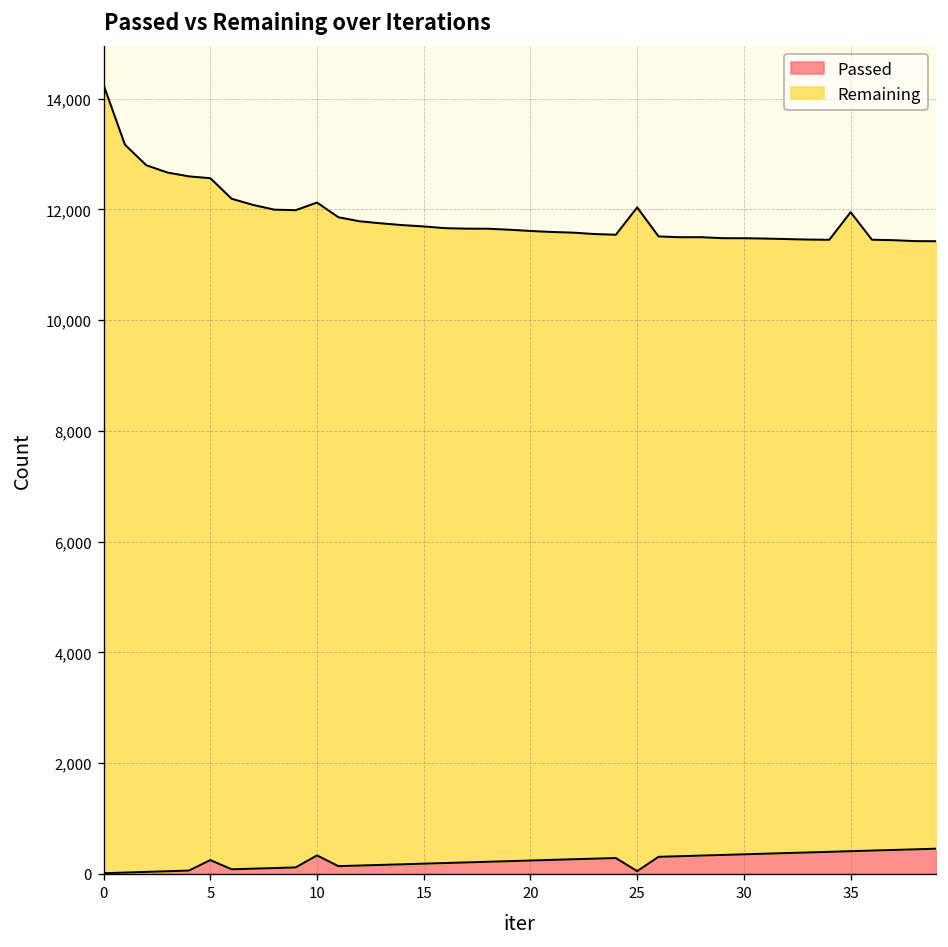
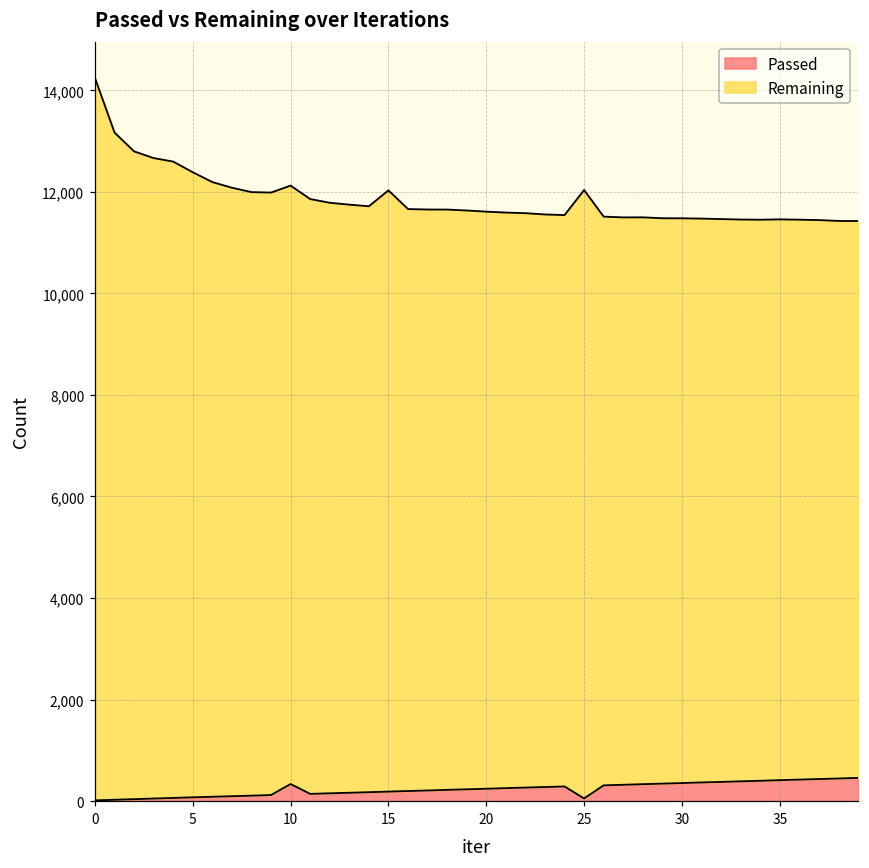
Passed, 5: 300 -> 100
Remaining, 15: 11,500 -> 11,800
Remaining, 35: 11,500 -> 11,000
